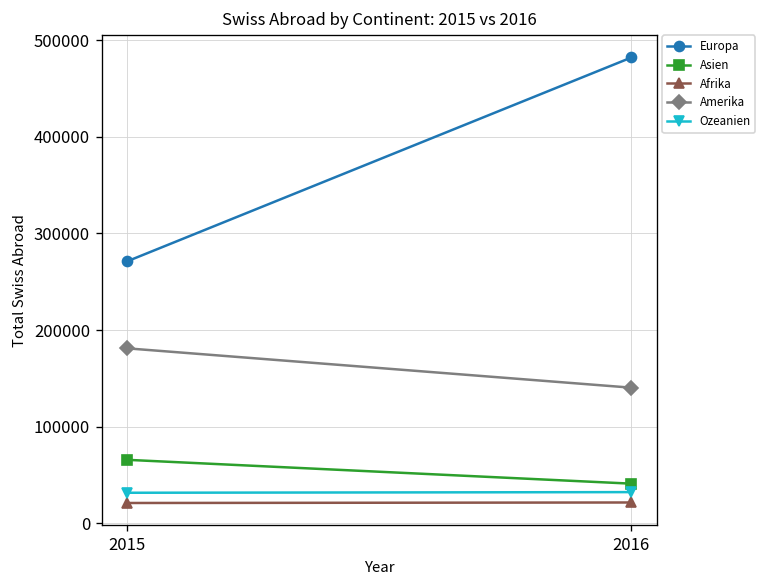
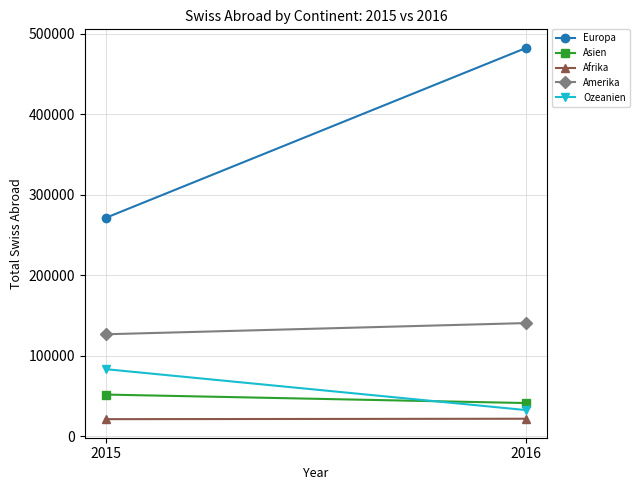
Asien, 2015: 70000 -> 50000
Amerika, 2015: 180000 -> 130000
Ozeanien, 2015: 30000 -> 80000
